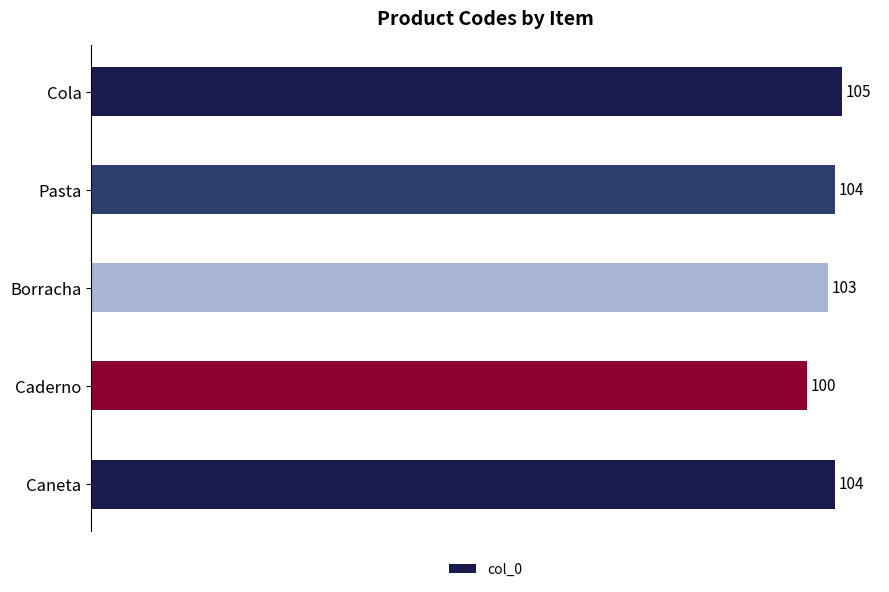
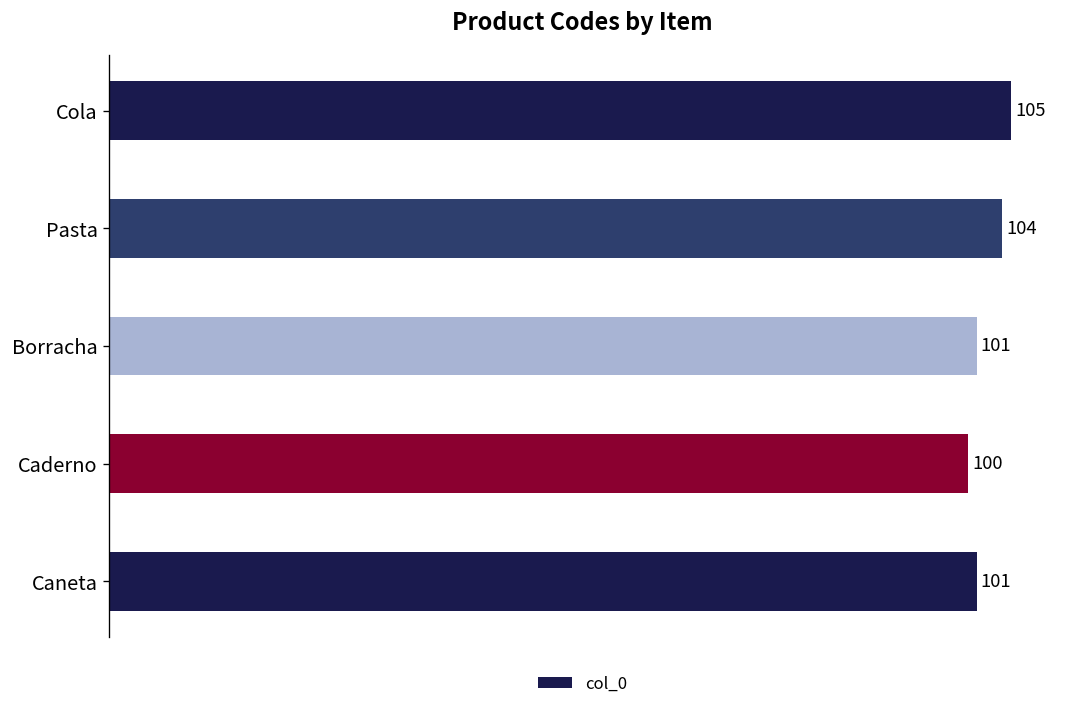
Borracha: 103 -> 101
Caneta: 104 -> 101
